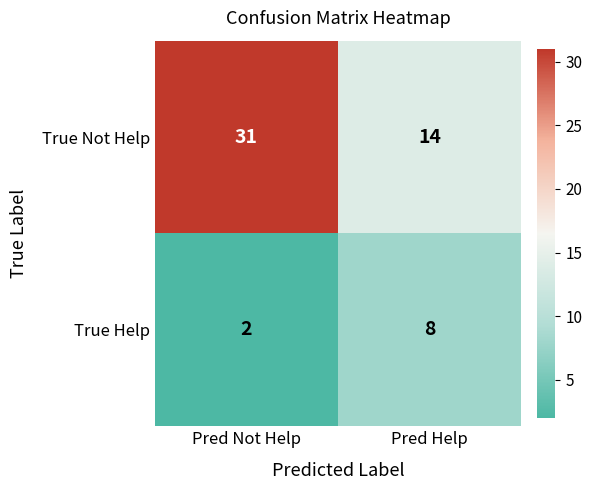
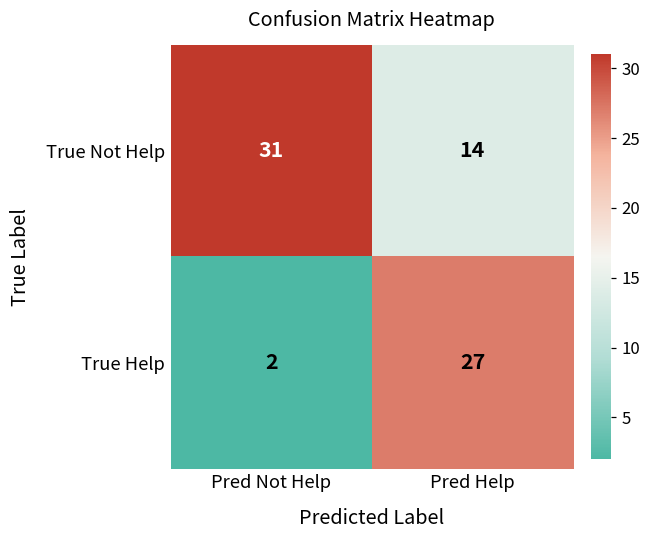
True Help, Pred Help: 8 -> 27
